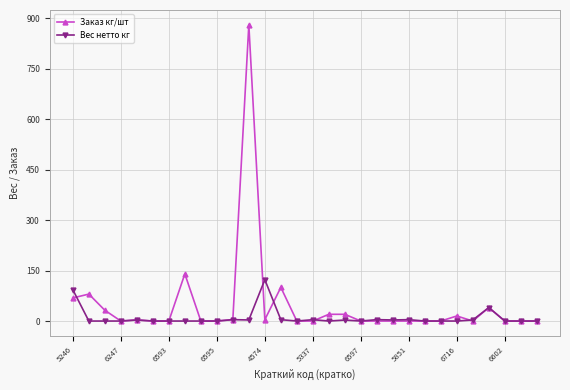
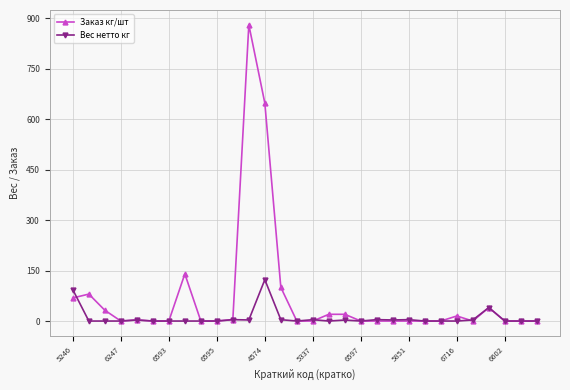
Заказ кг/шт, 4574: 0 -> 650
